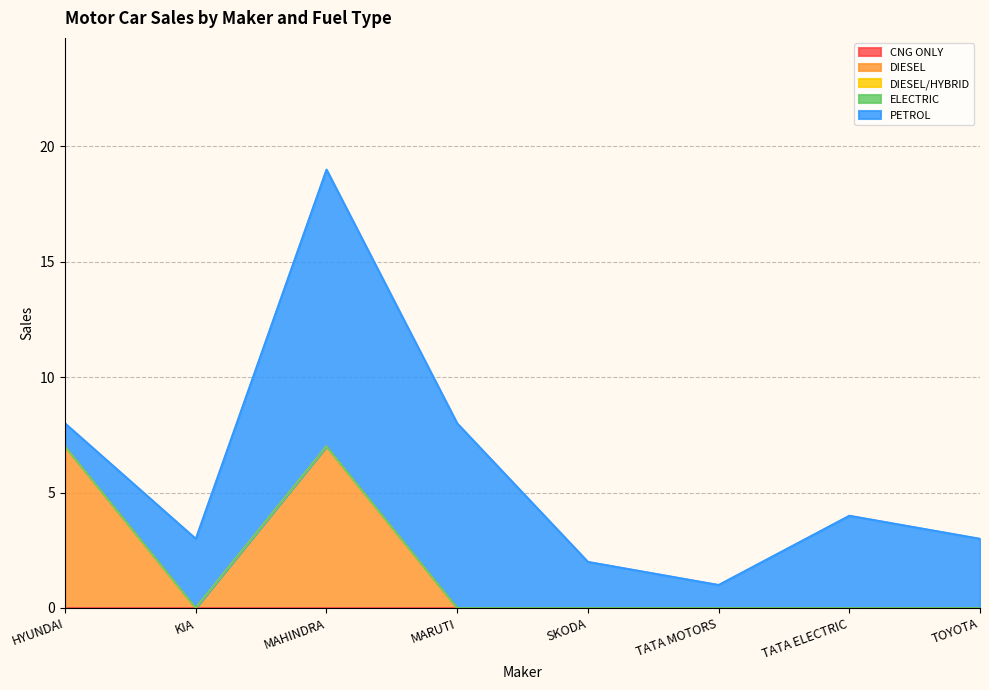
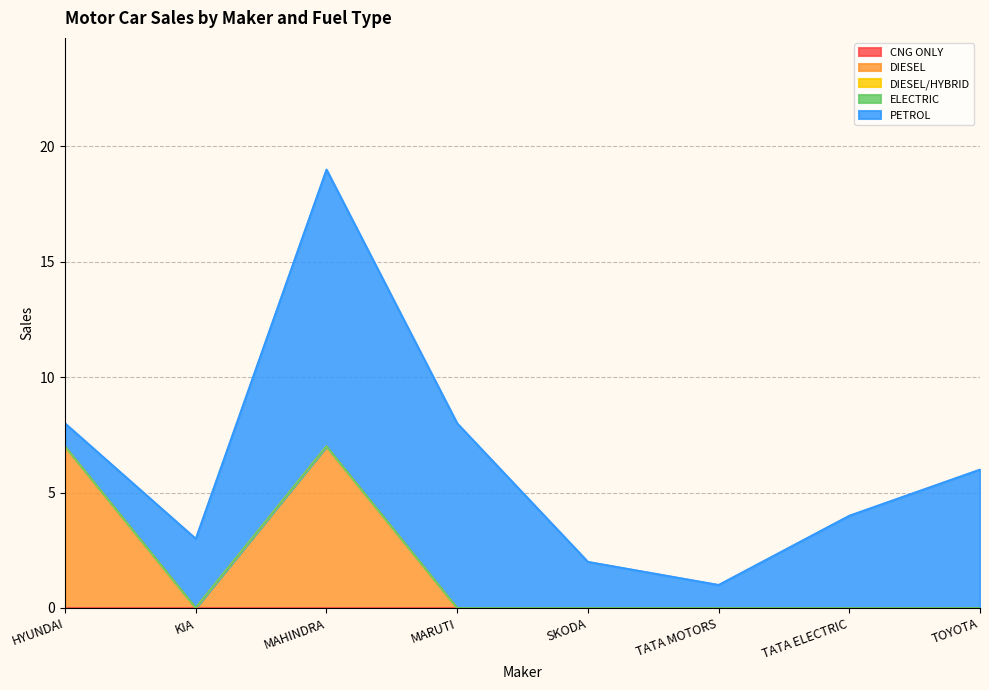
PETROL, TOYOTA: 3 -> 6
